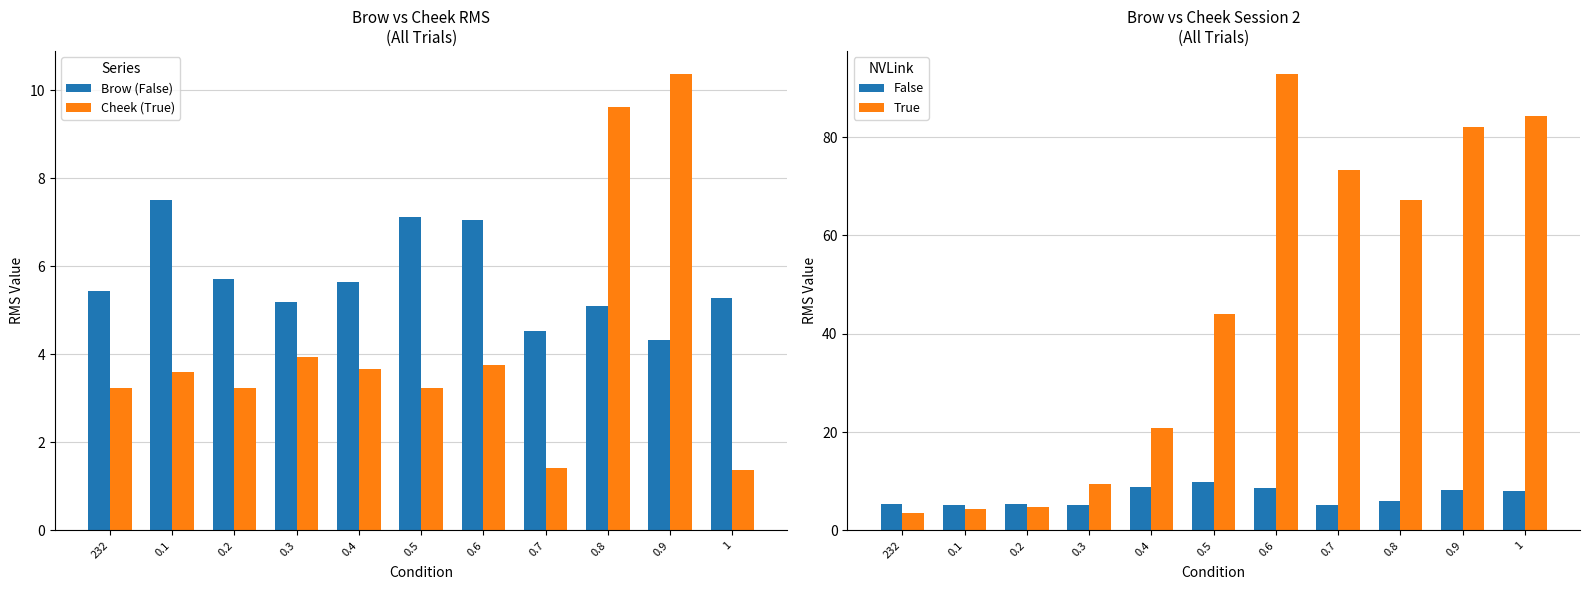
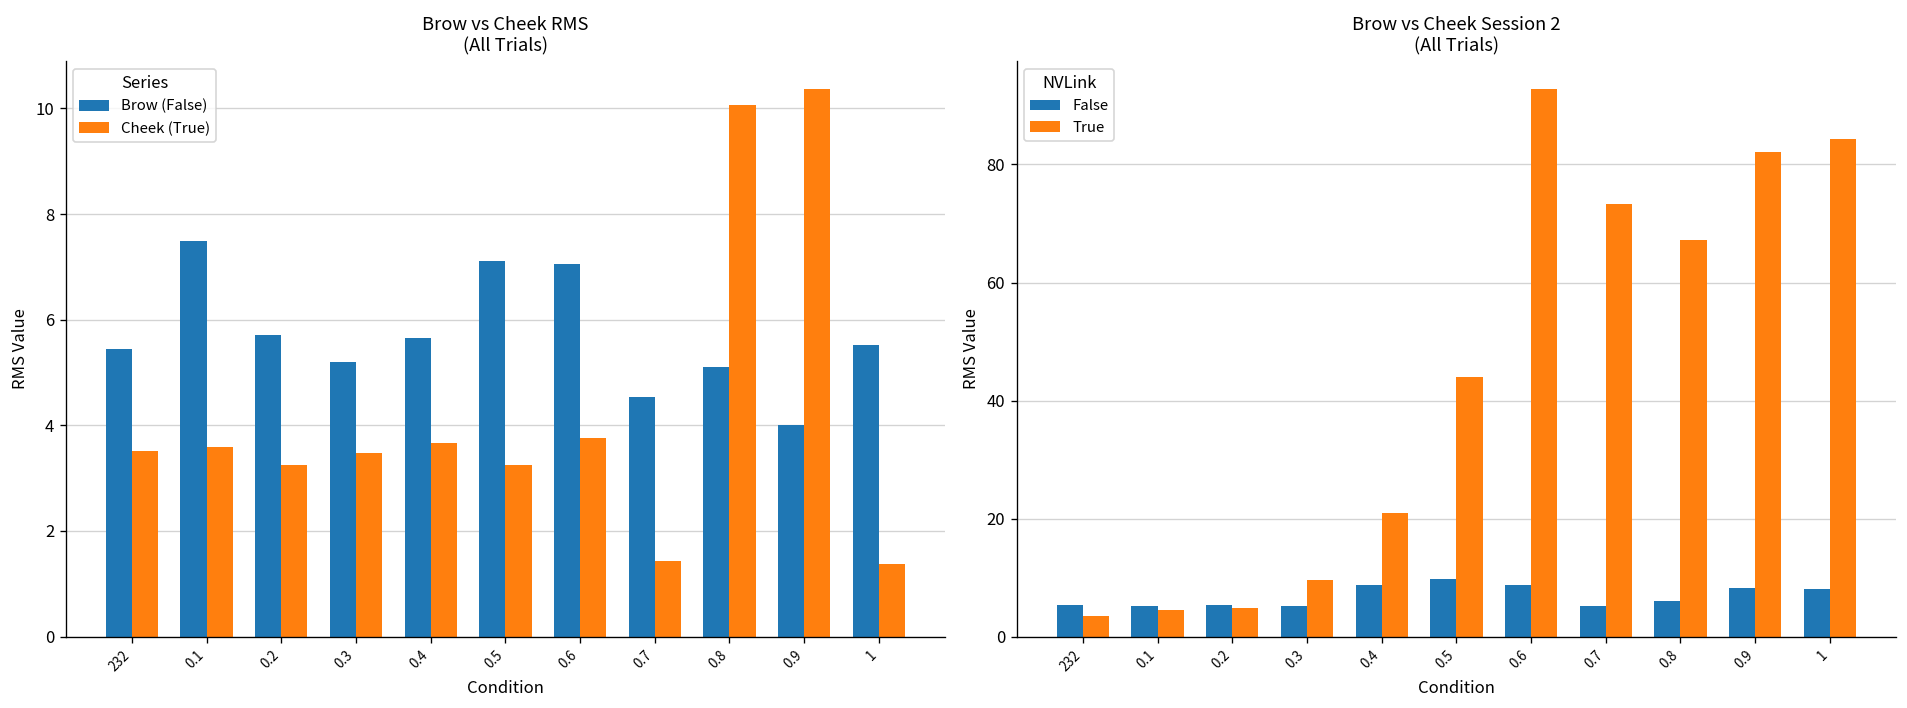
Brow vs Cheek RMS (All Trials), Cheek (True), 232: 3.2 -> 3.5
Brow vs Cheek RMS (All Trials), Cheek (True), 0.3: 3.9 -> 3.5
Brow vs Cheek RMS (All Trials), Cheek (True), 0.8: 9.6 -> 10.1
Brow vs Cheek RMS (All Trials), Brow (False), 0.9: 4.3 -> 4.0
Brow vs Cheek RMS (All Trials), Brow (False), 1: 5.3 -> 5.5
